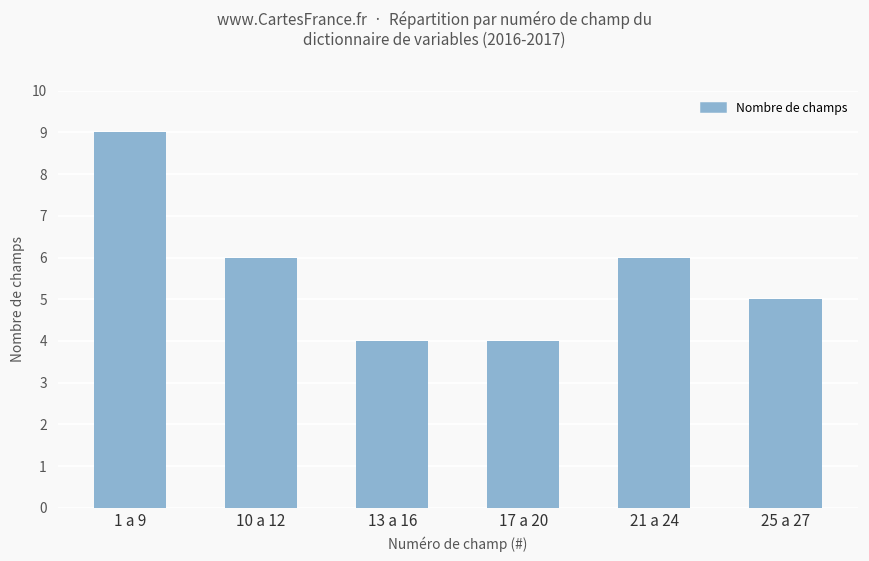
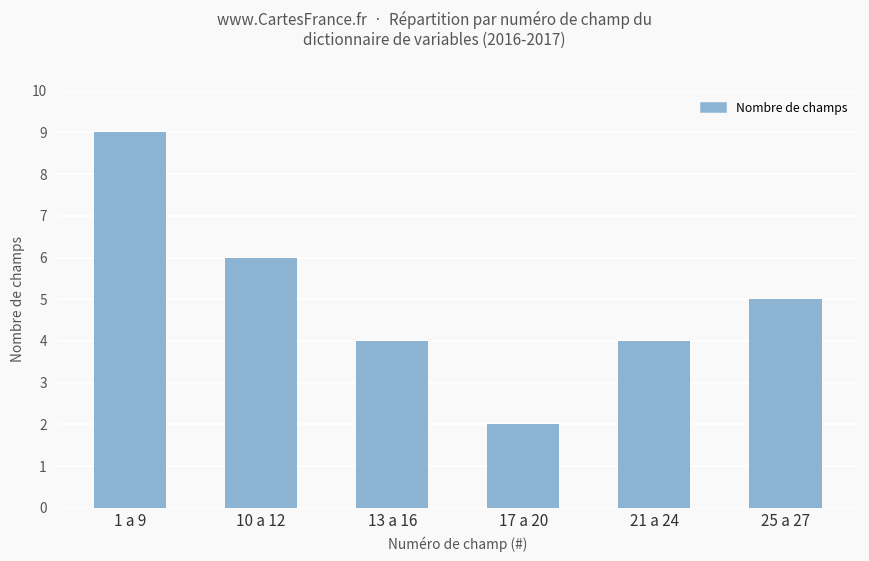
17 a 20: 4 -> 2
21 a 24: 6 -> 4
